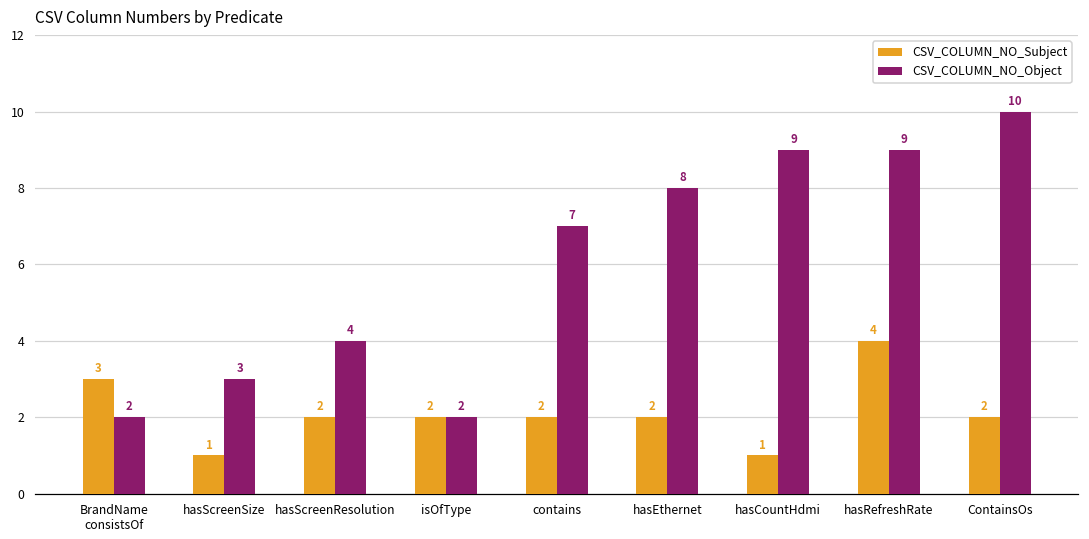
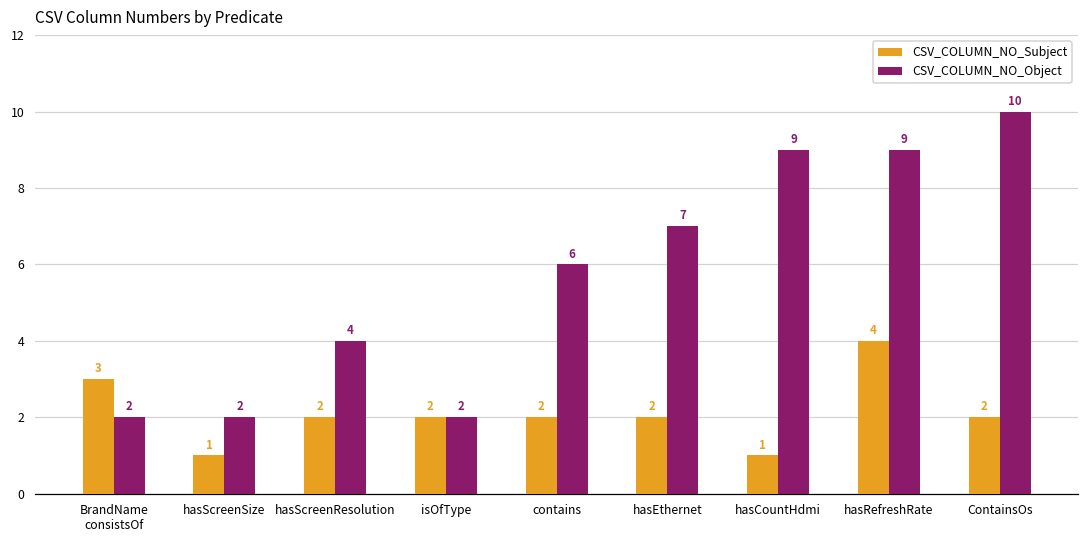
CSV_COLUMN_NO_Object, hasScreenSize: 3 -> 2
CSV_COLUMN_NO_Object, contains: 7 -> 6
CSV_COLUMN_NO_Object, hasEthernet: 8 -> 7
